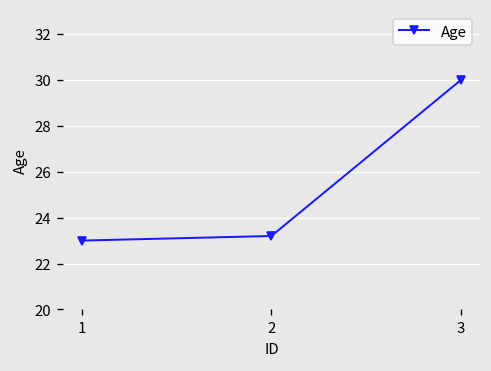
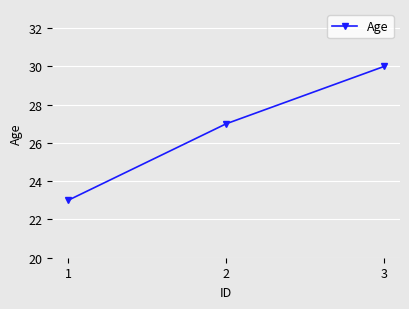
2: 23.2 -> 27.0
